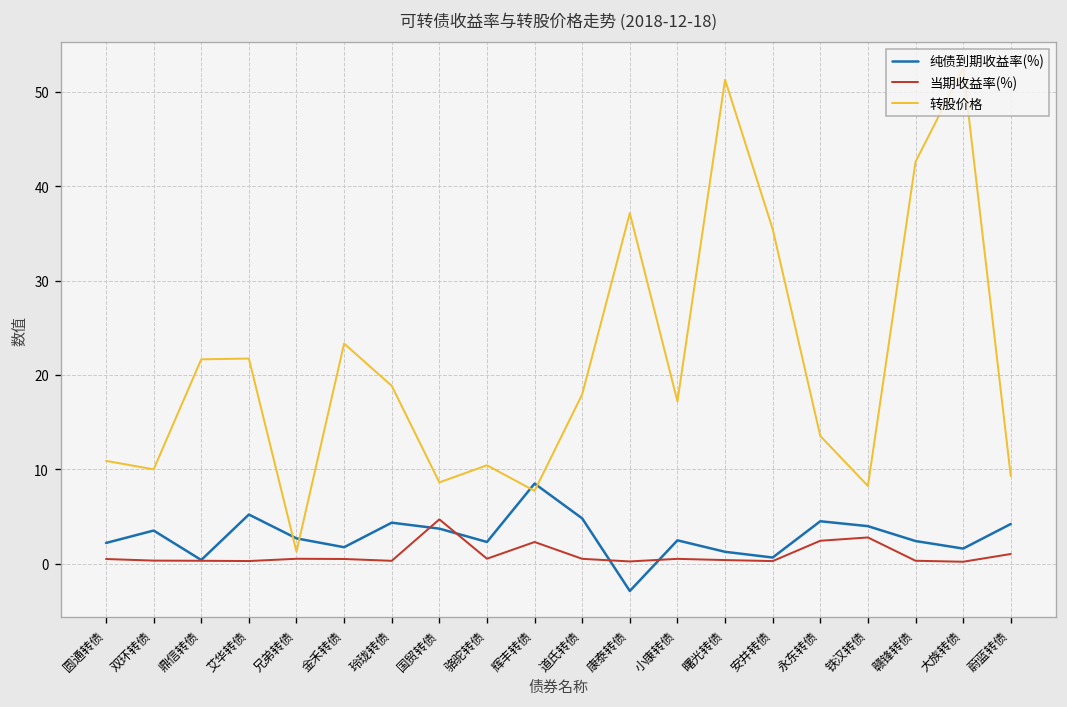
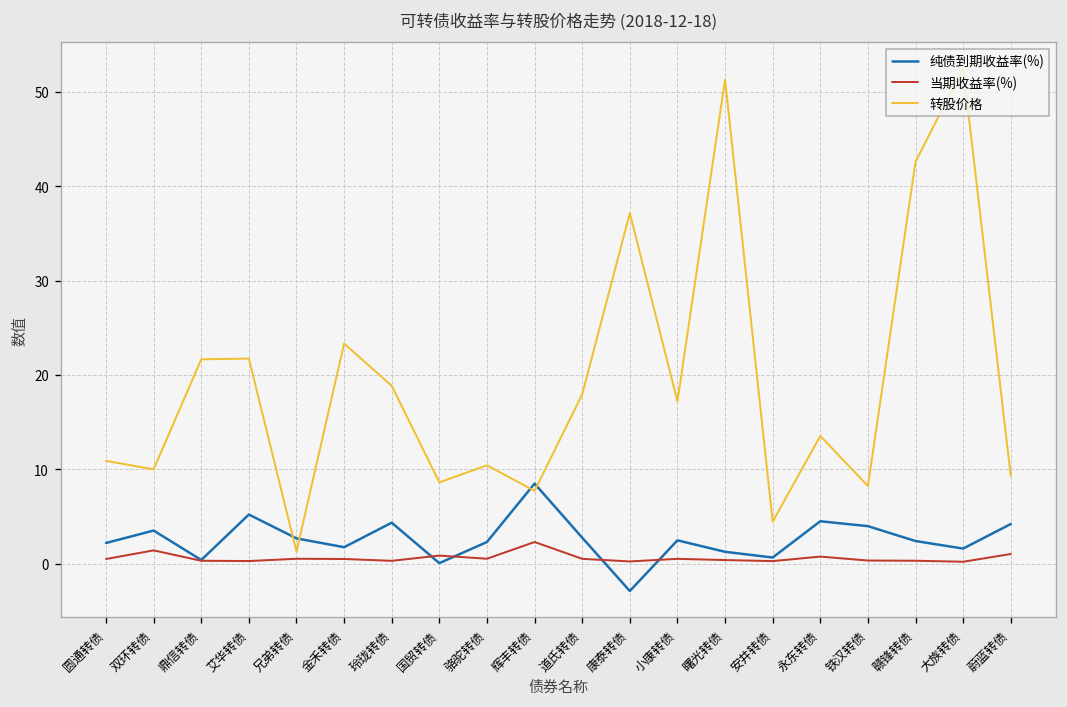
当期收益率(%), 双环转债: 0 -> 1
纯债到期收益率(%), 国贸转债: 4 -> 0
当期收益率(%), 国贸转债: 5 -> 1
纯债到期收益率(%), 道氏转债: 5 -> 3
转股价格, 安井转债: 35 -> 4
当期收益率(%), 永东转债: 2 -> 1
当期收益率(%), 铁汉转债: 3 -> 0
